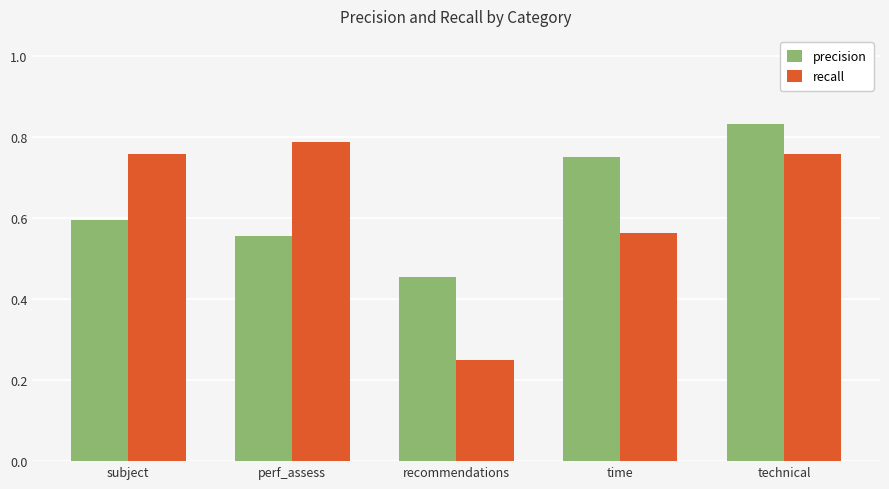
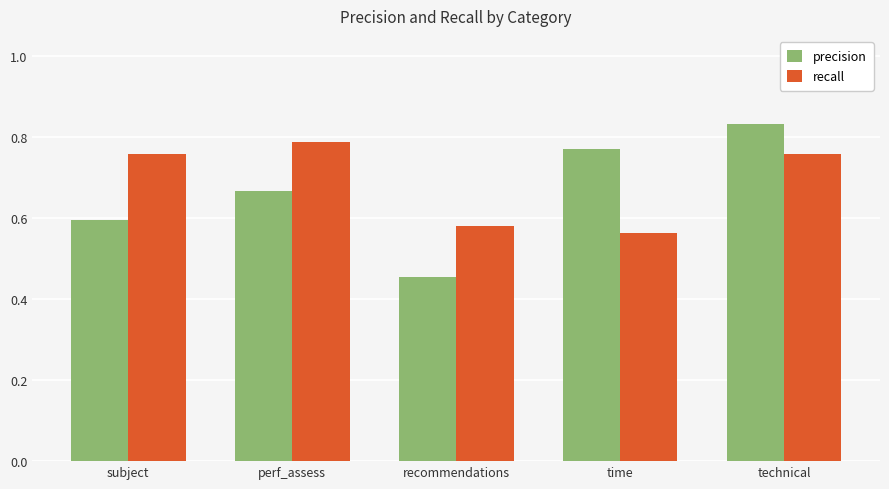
precision, perf_assess: 0.56 -> 0.67
recall, recommendations: 0.25 -> 0.58
precision, time: 0.75 -> 0.77
